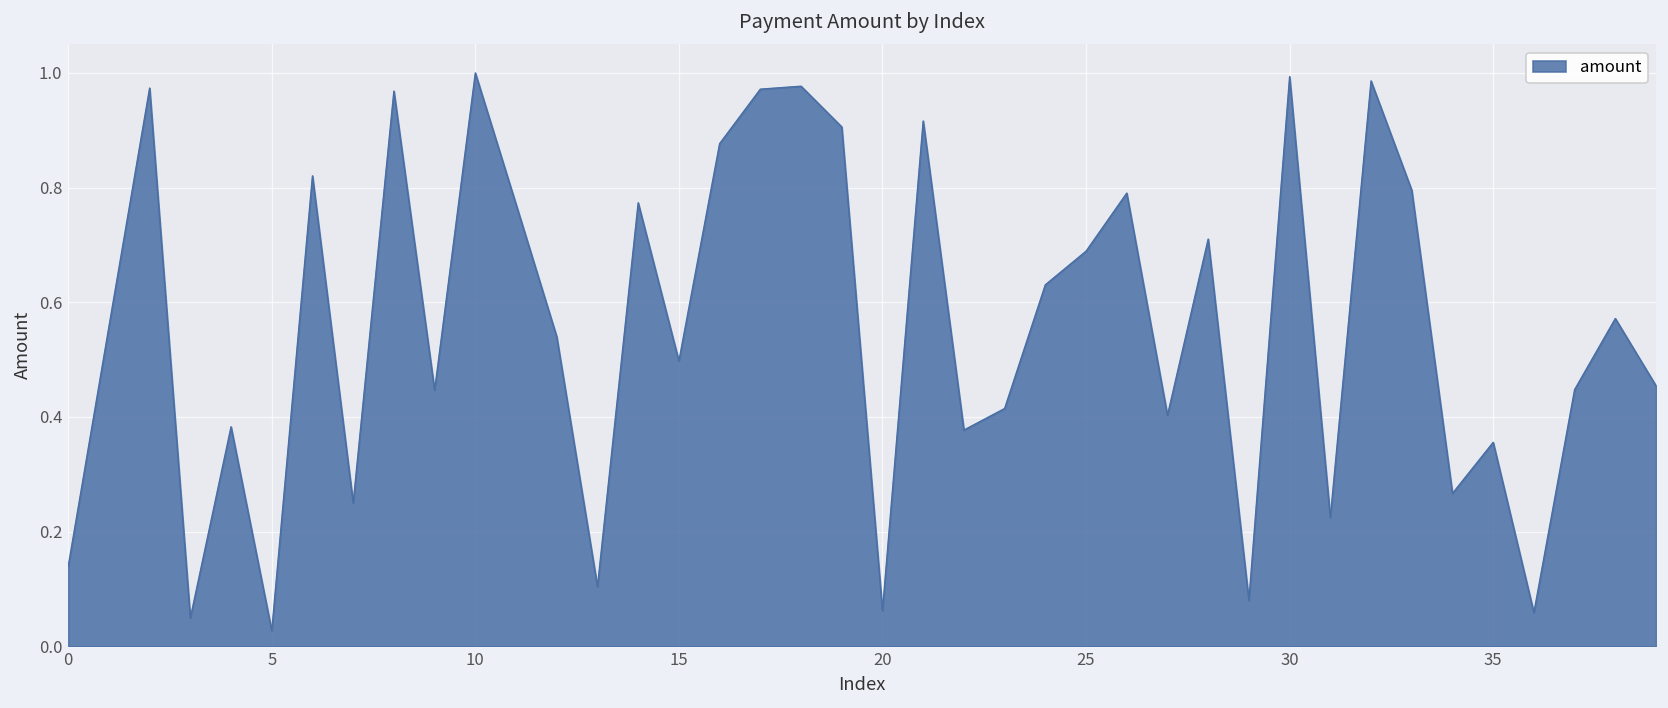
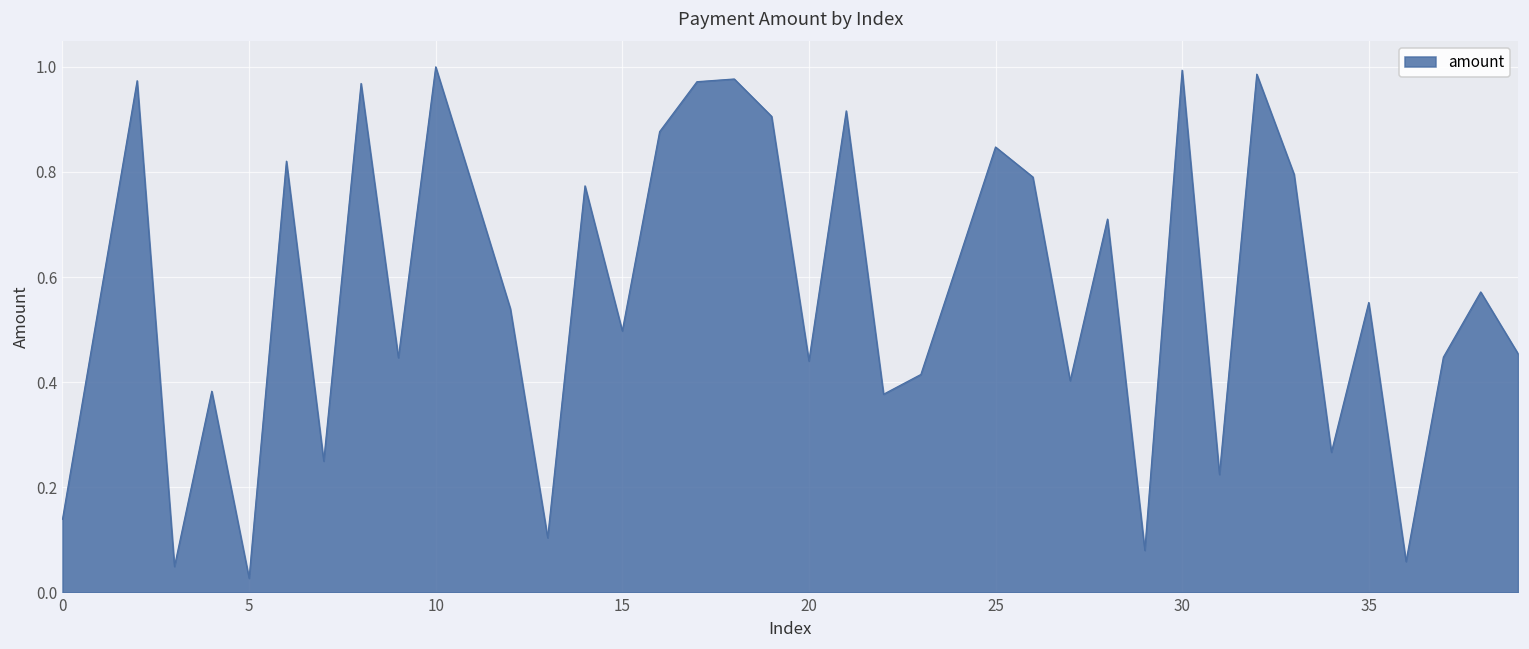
20: 0.06 -> 0.44
25: 0.69 -> 0.85
35: 0.36 -> 0.55
